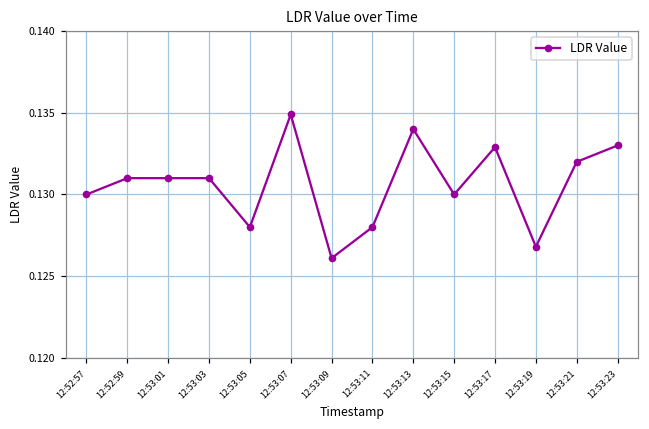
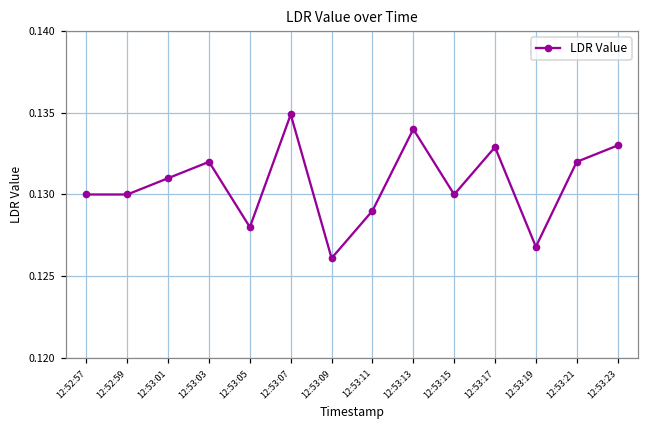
12:52:59: 0.131 -> 0.130
12:53:03: 0.131 -> 0.132
12:53:11: 0.128 -> 0.129
